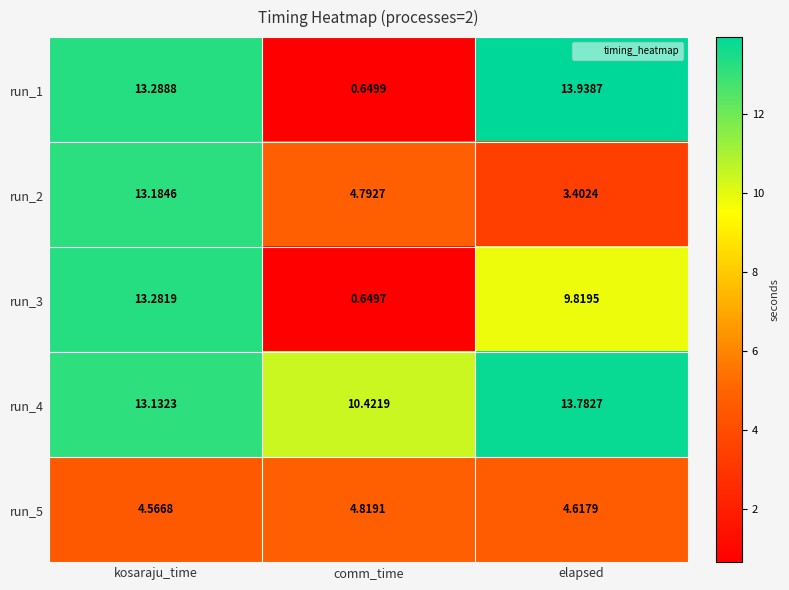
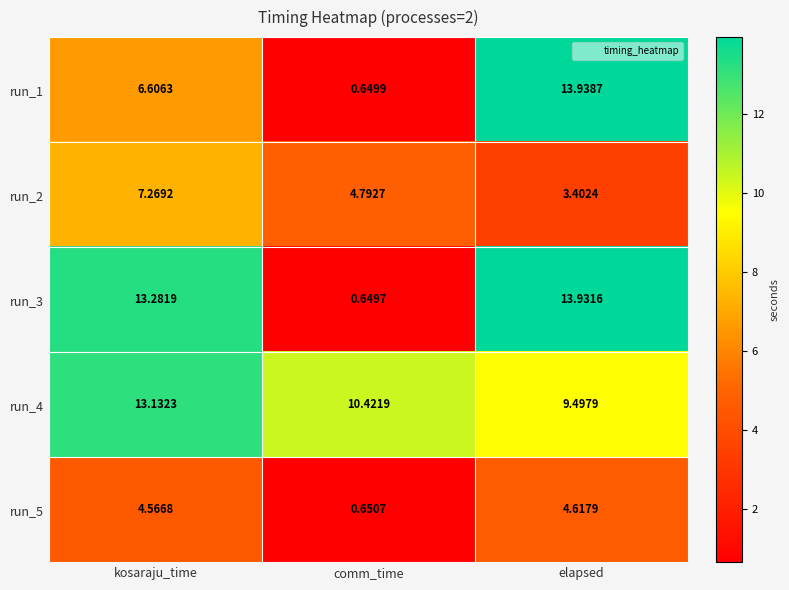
run_1, kosaraju_time: 13.2888 -> 6.6063
run_2, kosaraju_time: 13.1846 -> 7.2692
run_3, elapsed: 9.8195 -> 13.9316
run_4, elapsed: 13.7827 -> 9.4979
run_5, comm_time: 4.8191 -> 0.6507
